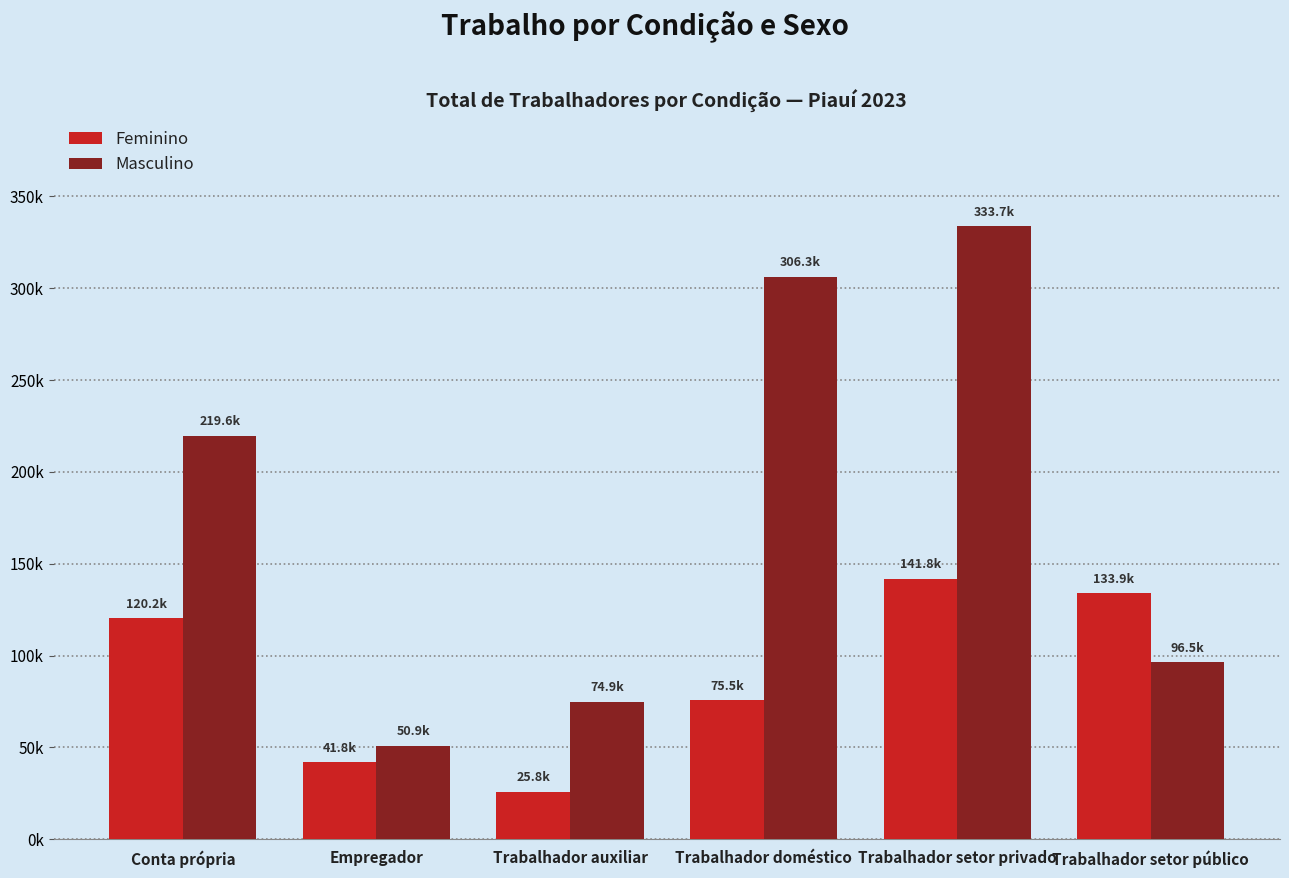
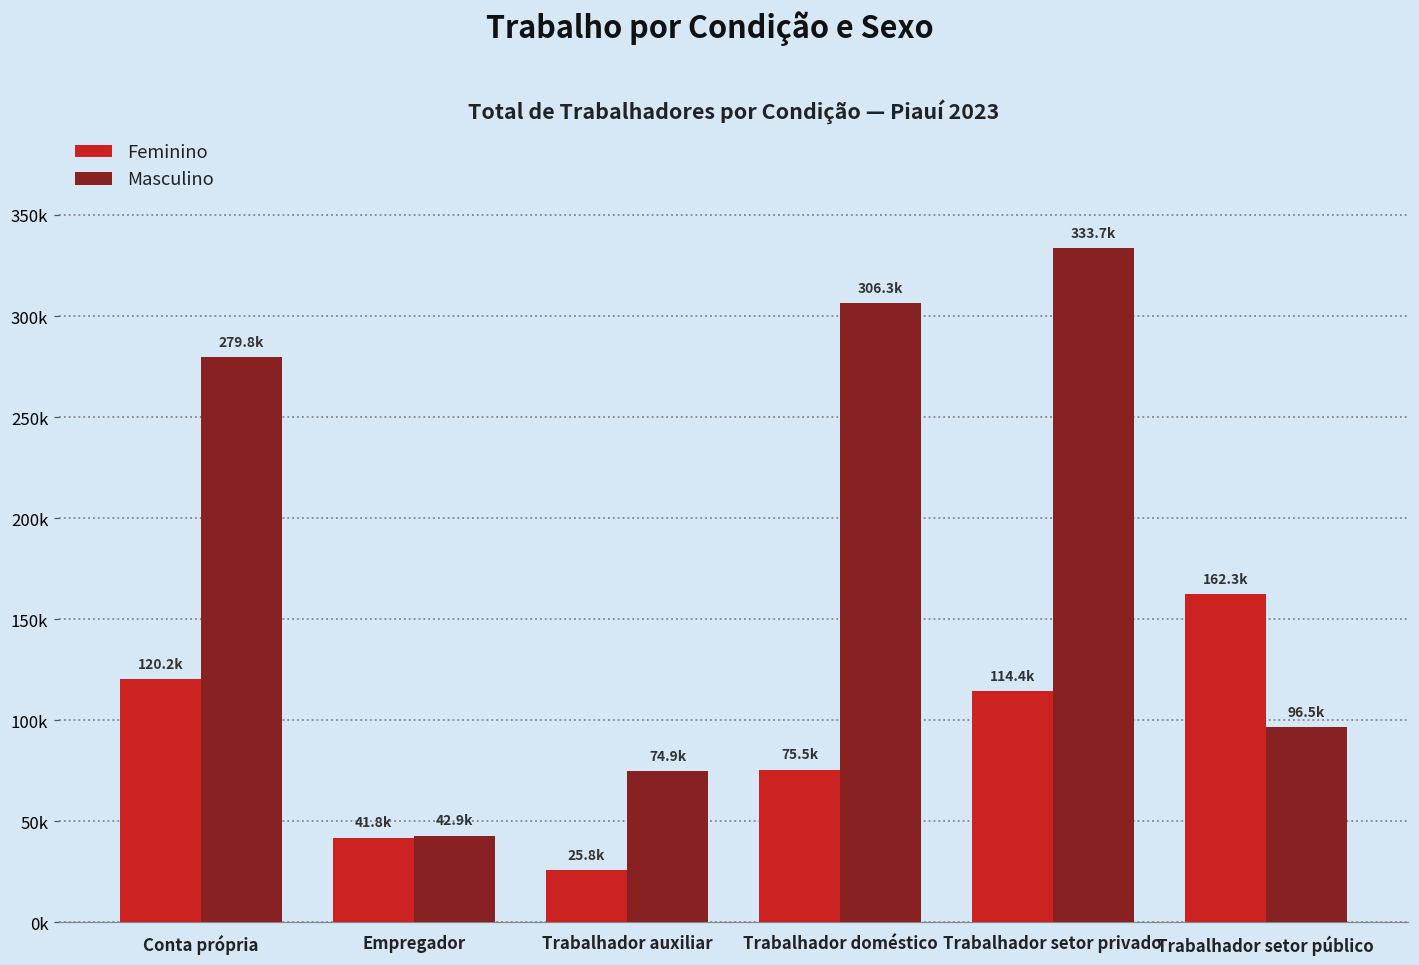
Masculino, Conta própria: 219.6k -> 279.8k
Masculino, Empregador: 50.9k -> 42.9k
Feminino, Trabalhador setor privado: 141.8k -> 114.4k
Feminino, Trabalhador setor público: 133.9k -> 162.3k
